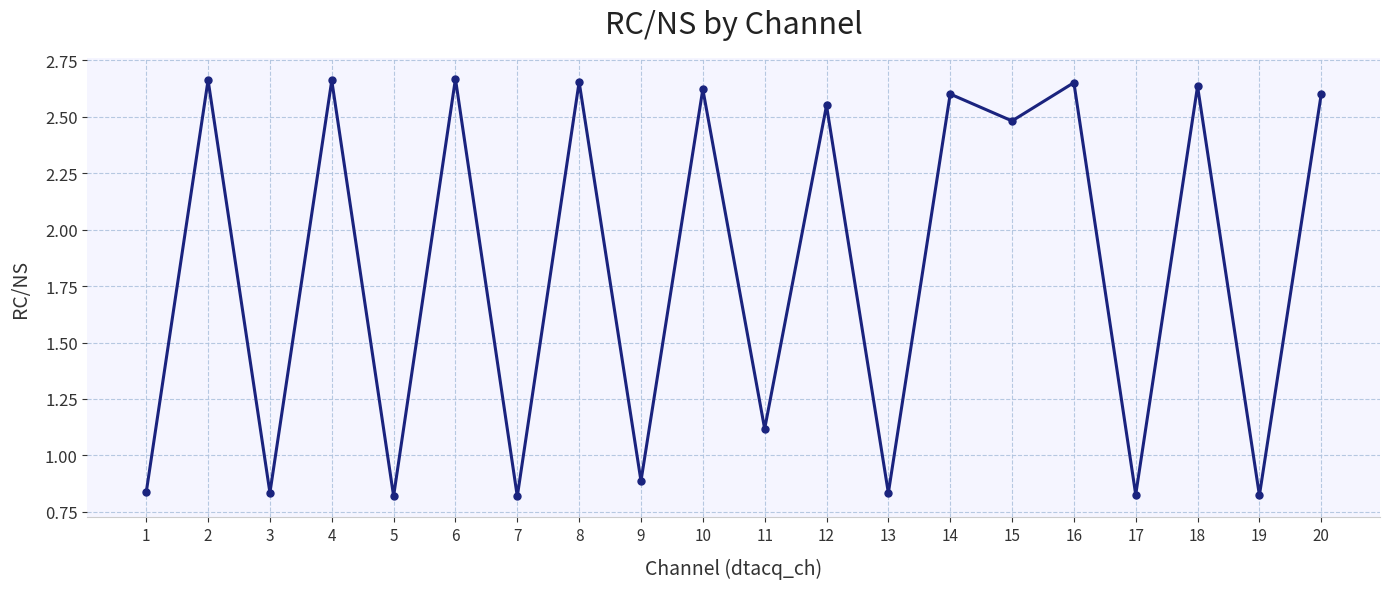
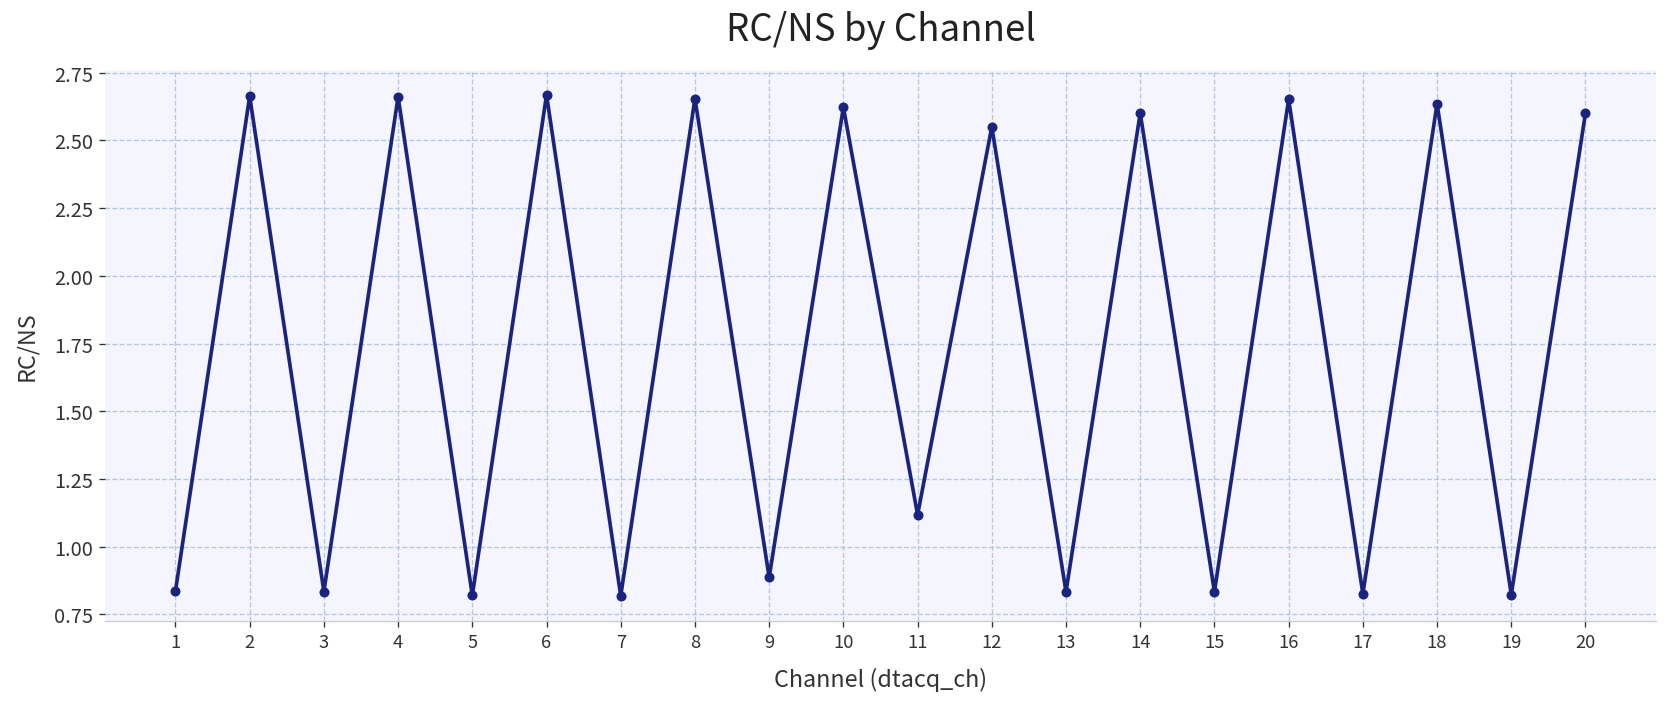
15: 2.48 -> 0.83
